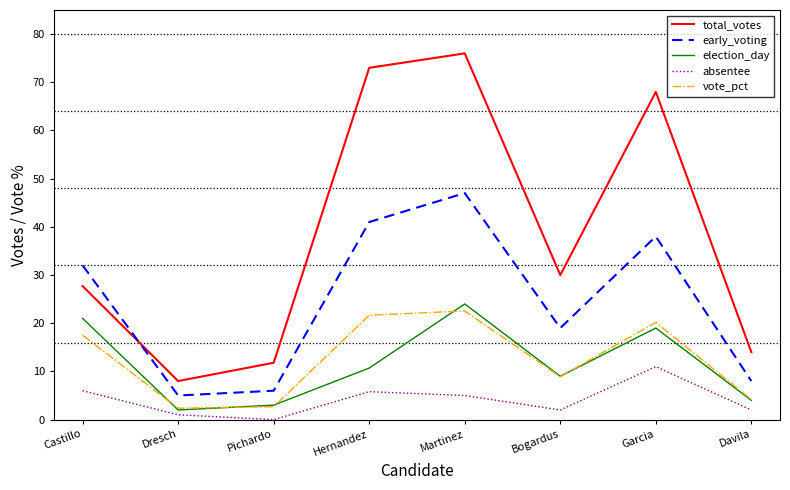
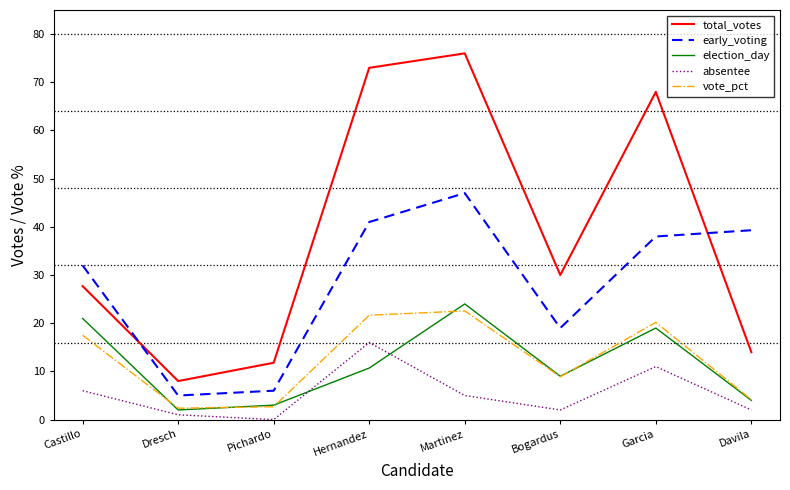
absentee, Hernandez: 6 -> 16
early_voting, Davila: 8 -> 39
